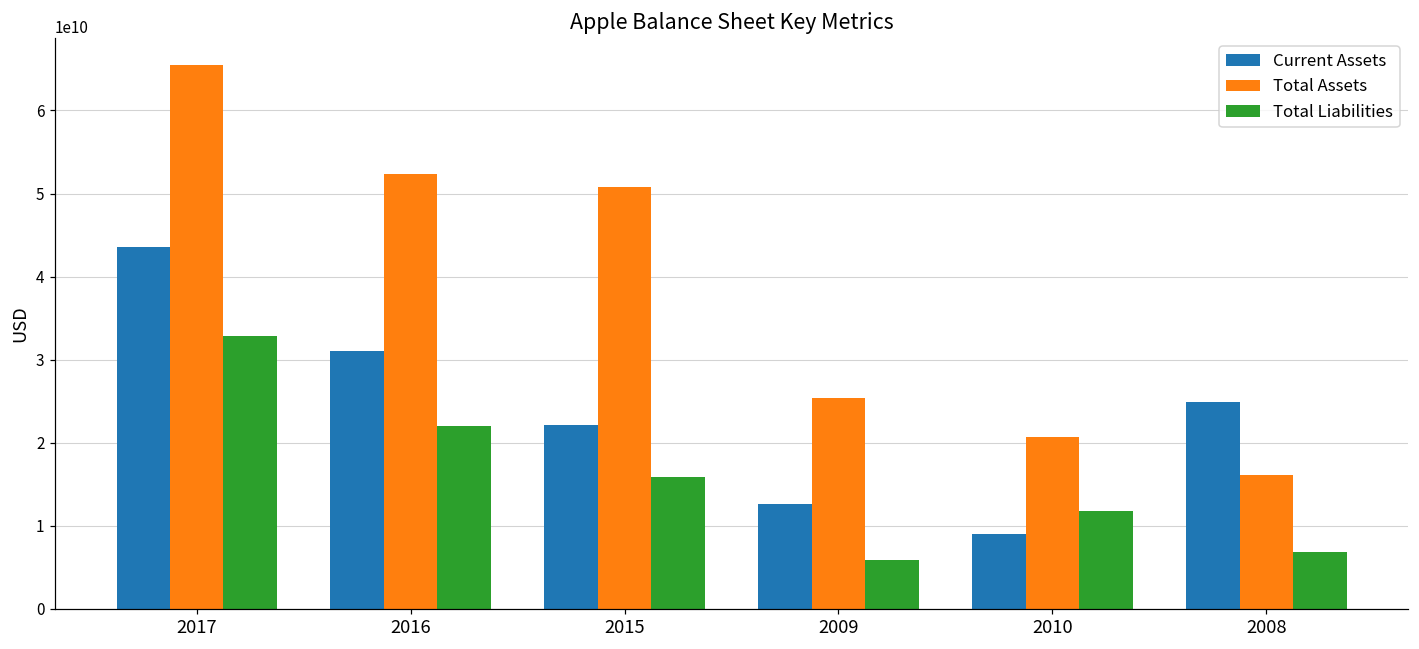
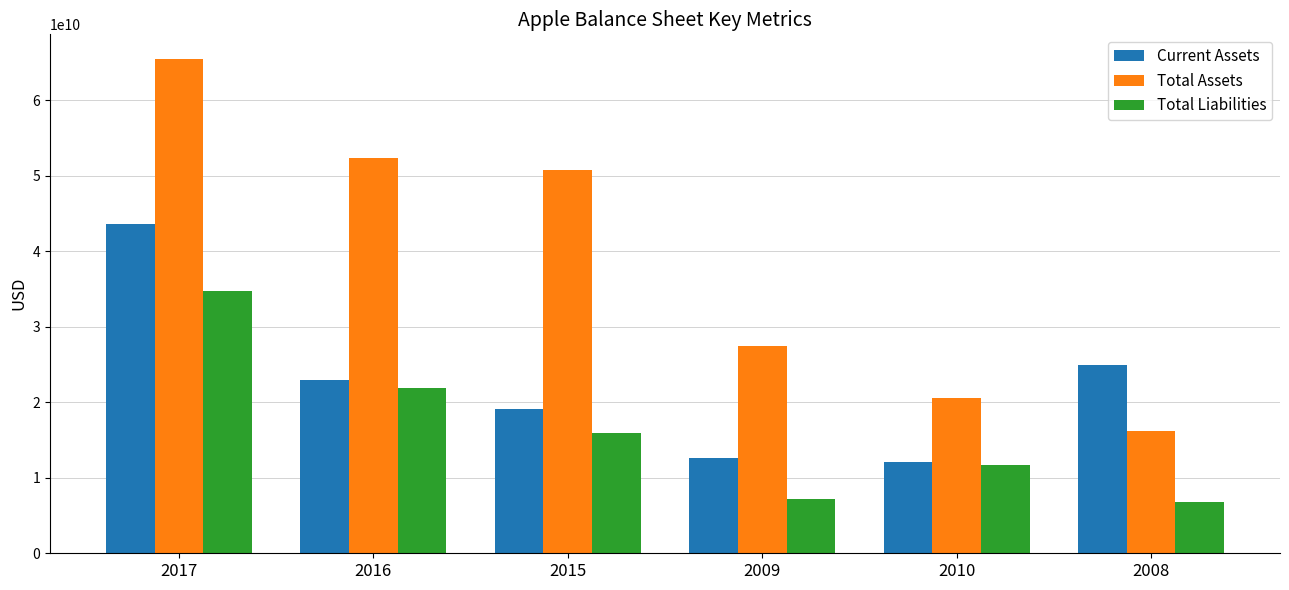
Total Liabilities, 2017: 33000000000 -> 35000000000
Current Assets, 2016: 31000000000 -> 23000000000
Current Assets, 2015: 22000000000 -> 19000000000
Total Assets, 2009: 25000000000 -> 27000000000
Total Liabilities, 2009: 6000000000 -> 7000000000
Current Assets, 2010: 9000000000 -> 12000000000
